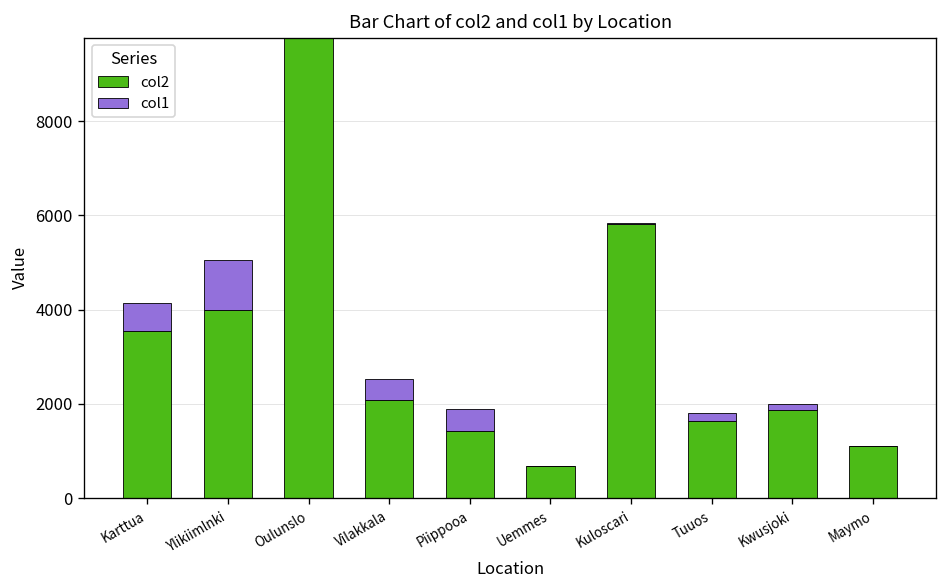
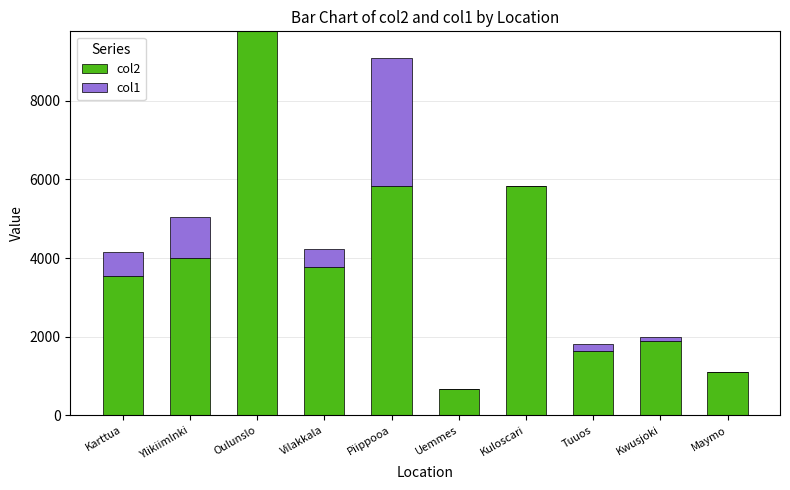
col2, Vilakkala: 2100 -> 3800
col2, Piippooa: 1400 -> 5800
col1, Piippooa: 500 -> 3200
